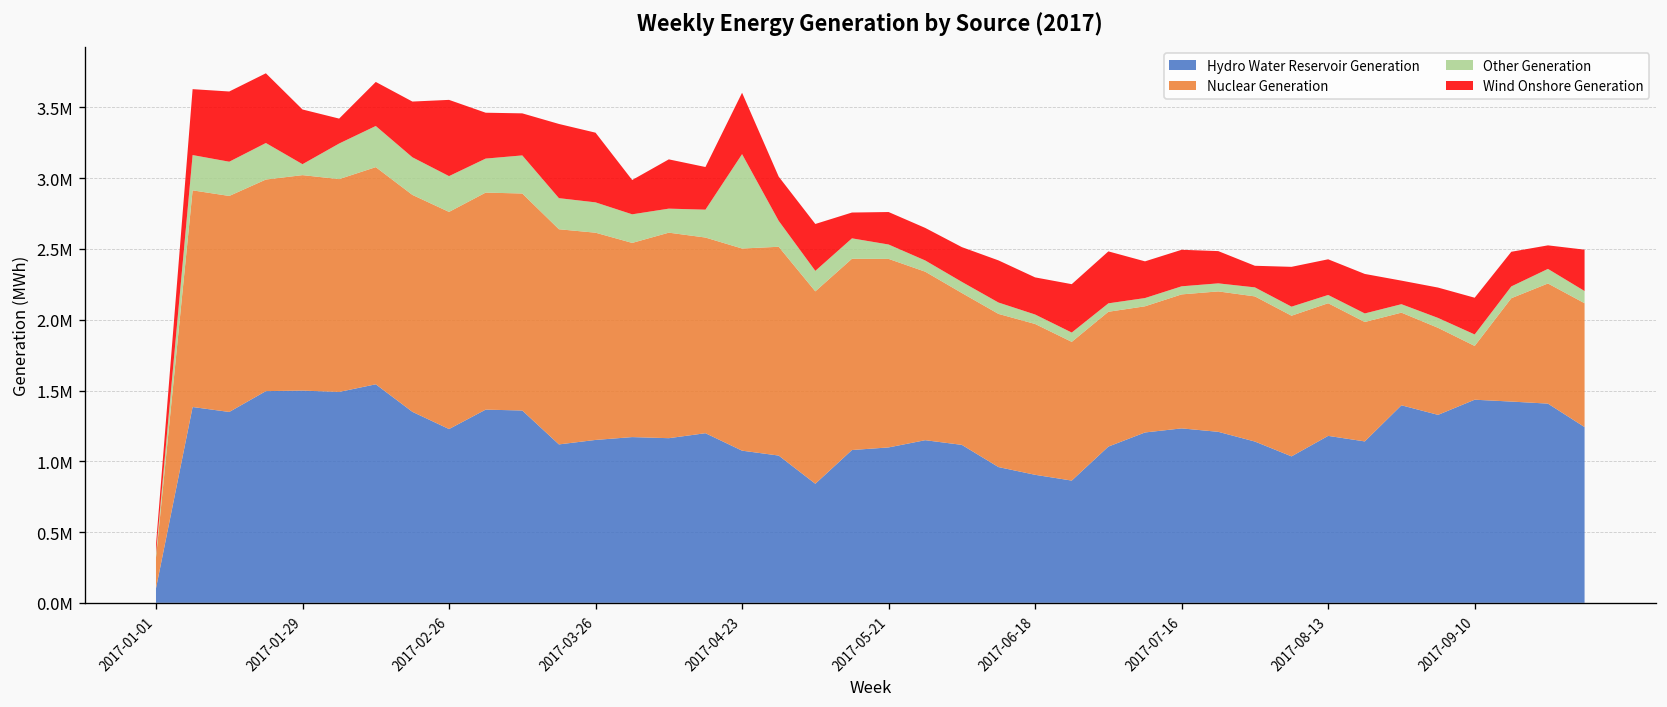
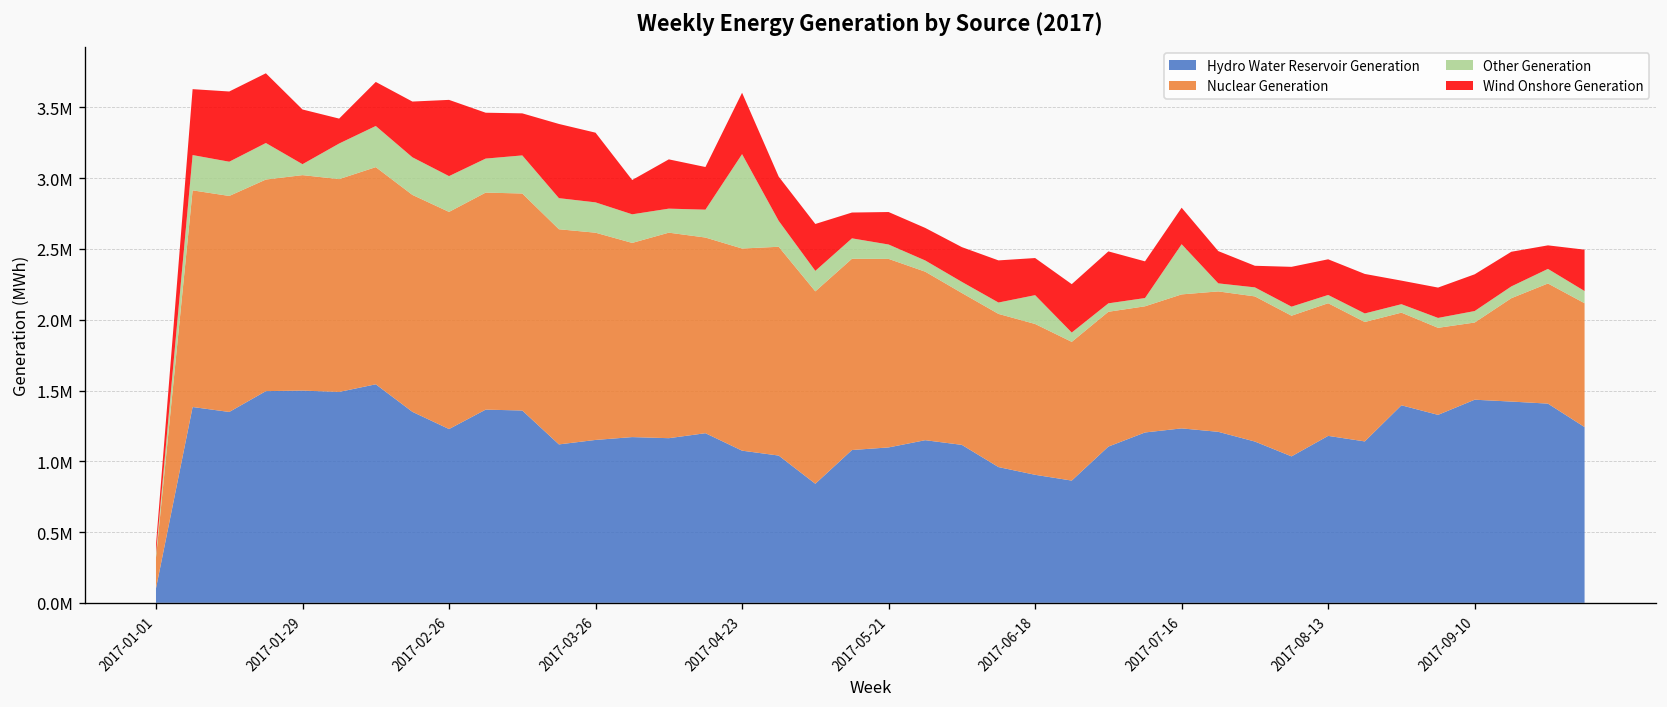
Other Generation, 2017-06-18: 70000 -> 200000
Other Generation, 2017-07-16: 60000 -> 350000
Nuclear Generation, 2017-09-10: 380000 -> 550000
